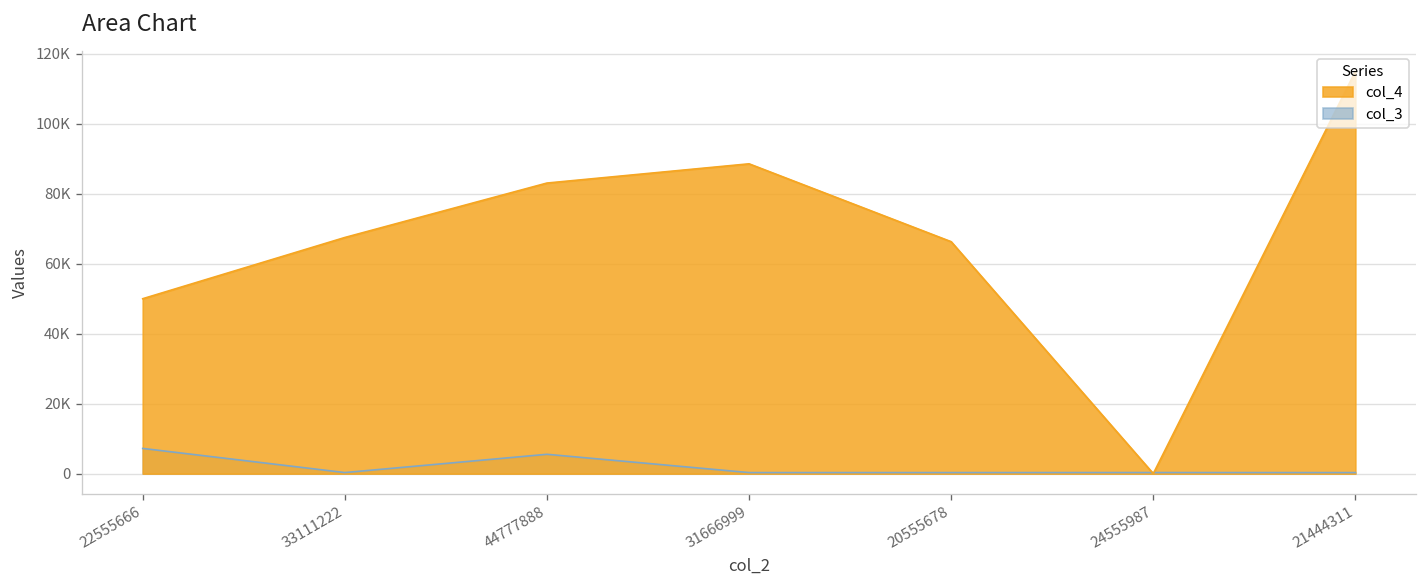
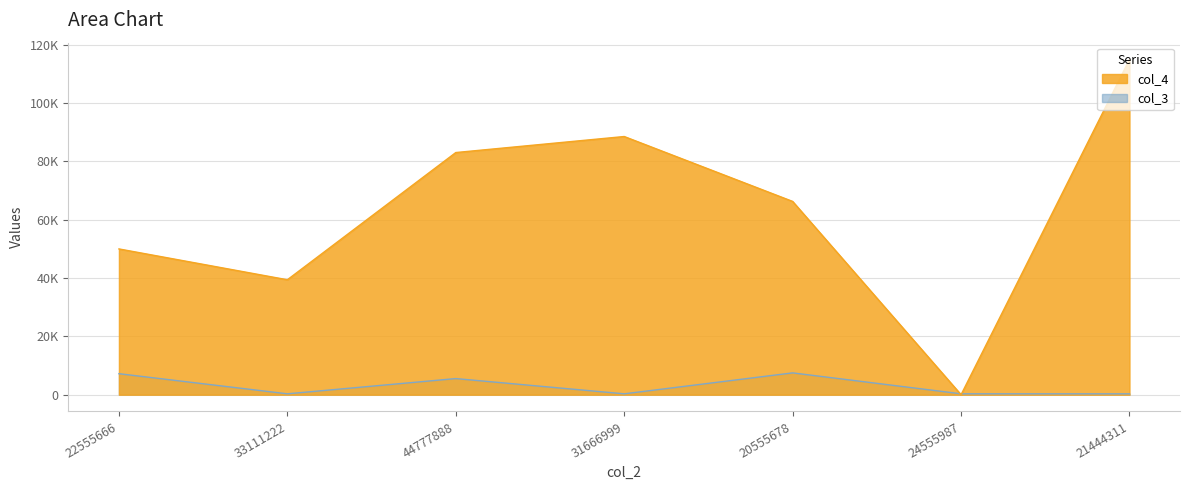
col_4, 33111222: 68000 -> 39000
col_3, 20555678: 0 -> 7000
